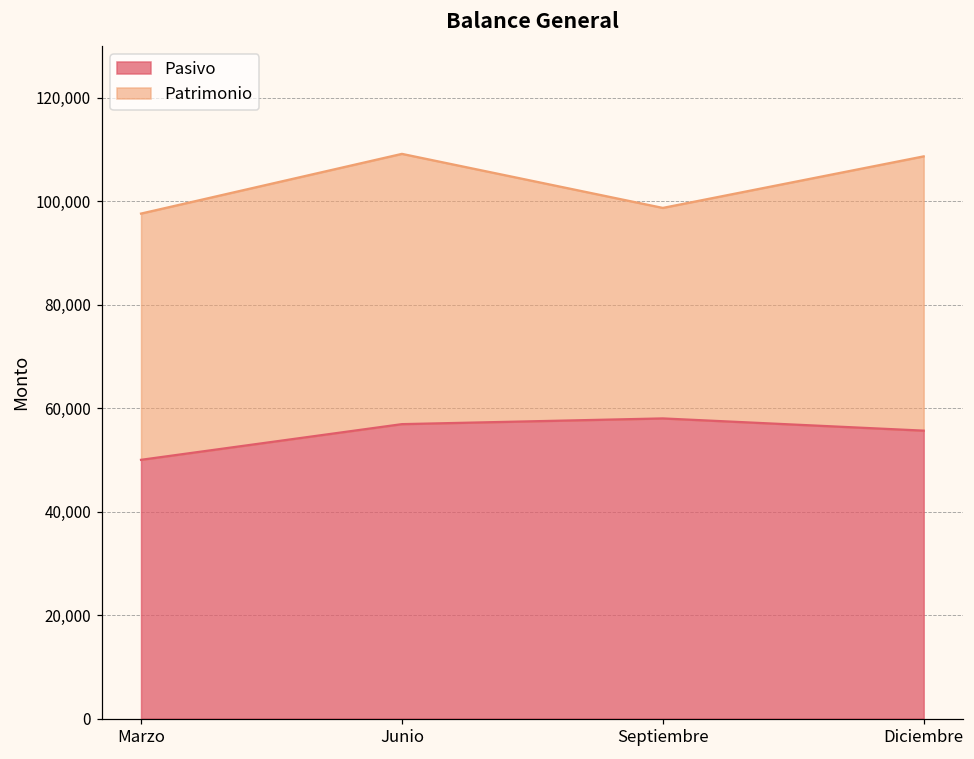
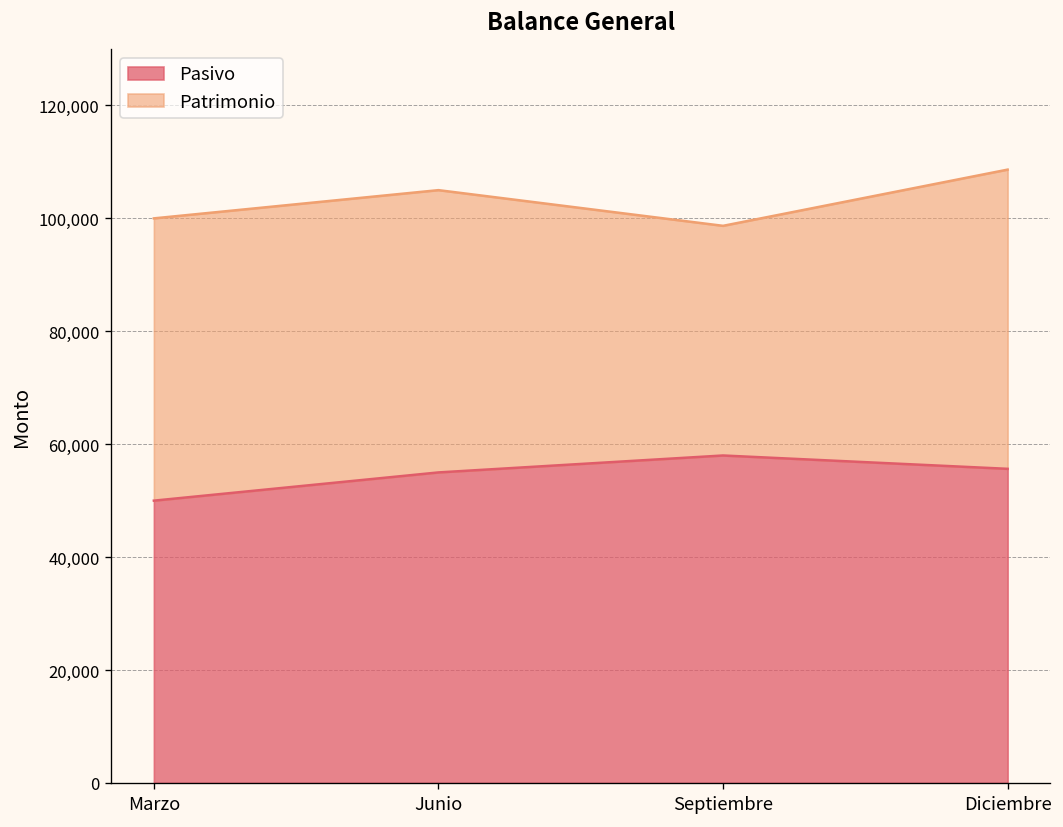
Patrimonio, Marzo: 48,000 -> 50,000
Pasivo, Junio: 57,000 -> 55,000
Patrimonio, Junio: 52,000 -> 50,000
